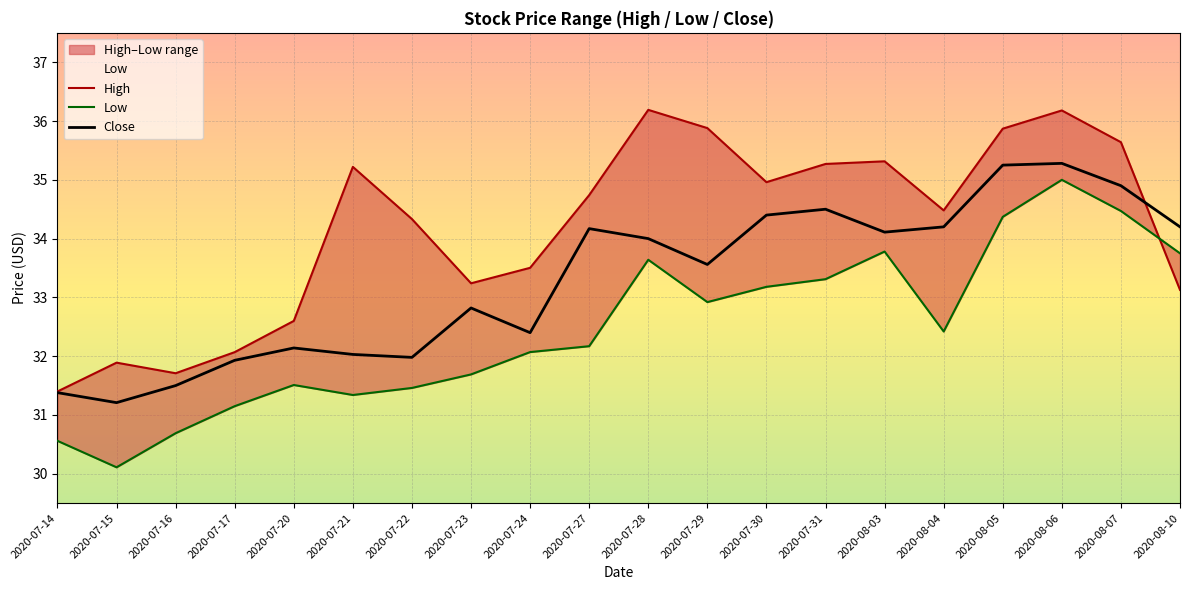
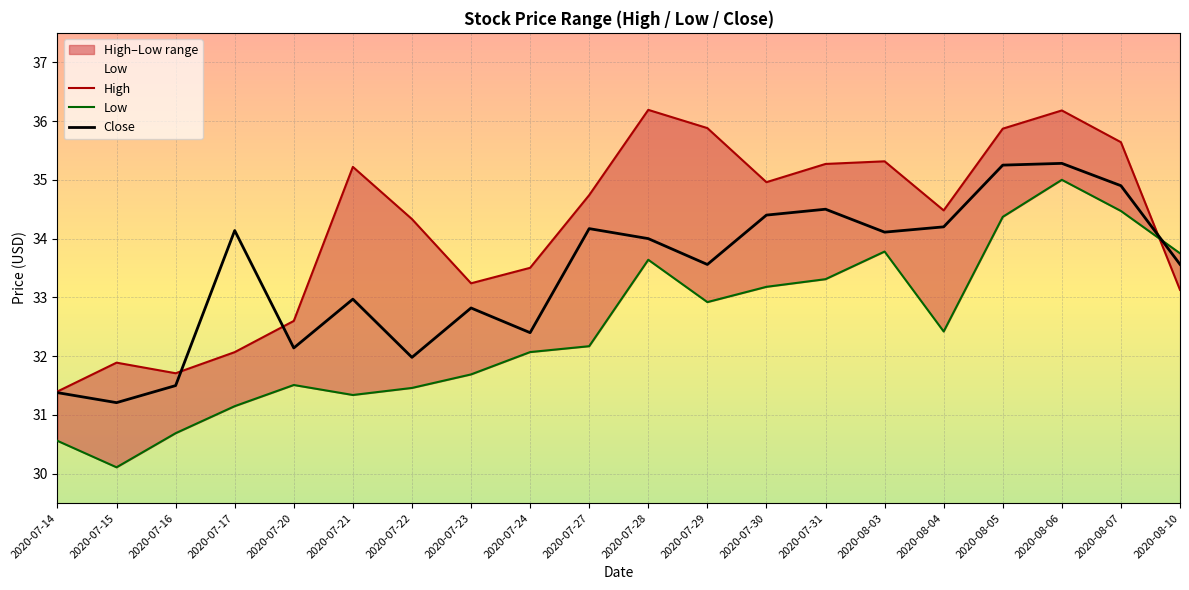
Close, 2020-07-17: 31.9 -> 34.1
Close, 2020-07-21: 32.0 -> 33.0
Close, 2020-08-10: 34.2 -> 33.6
